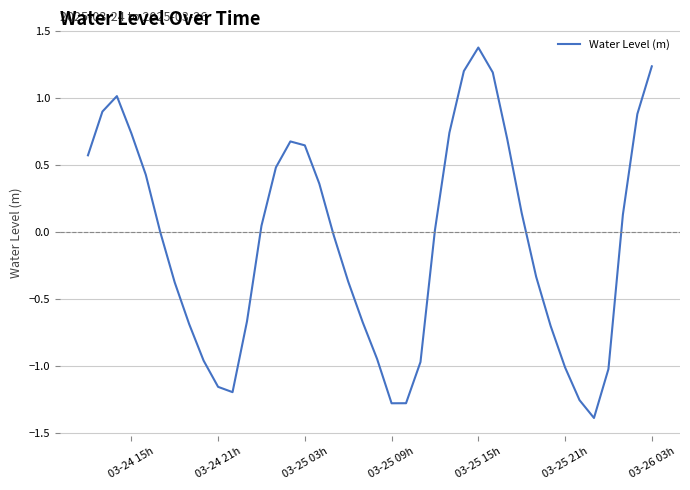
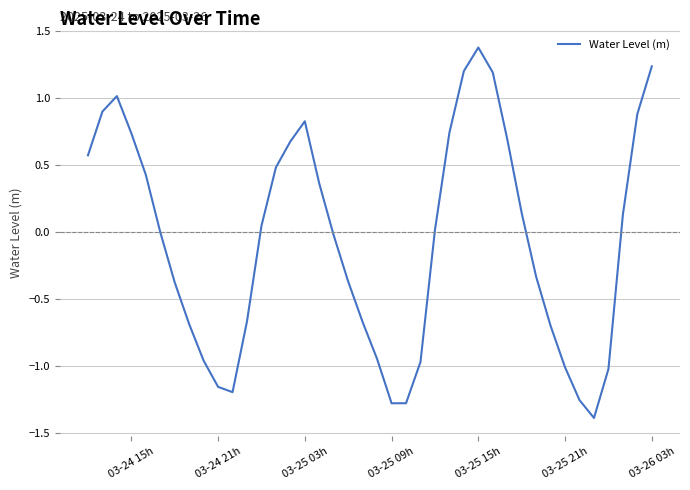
03-25 03h: 0.65 -> 0.83
